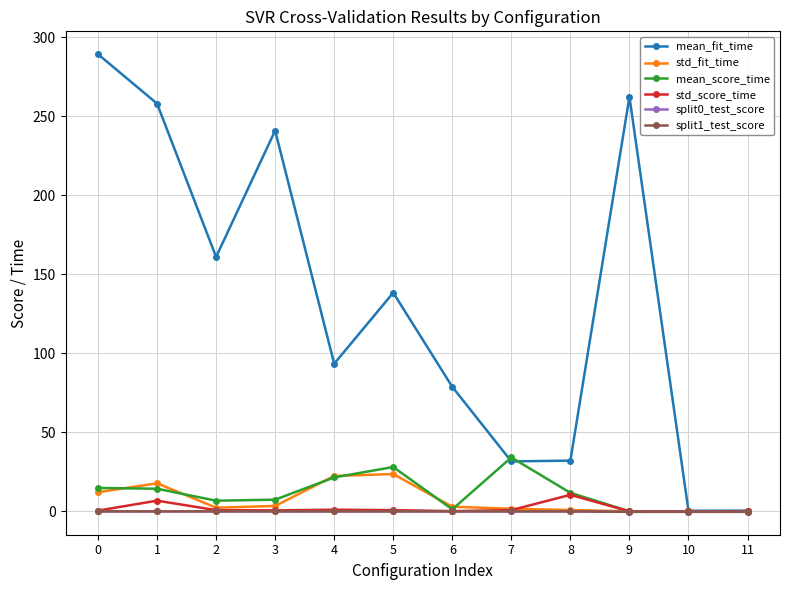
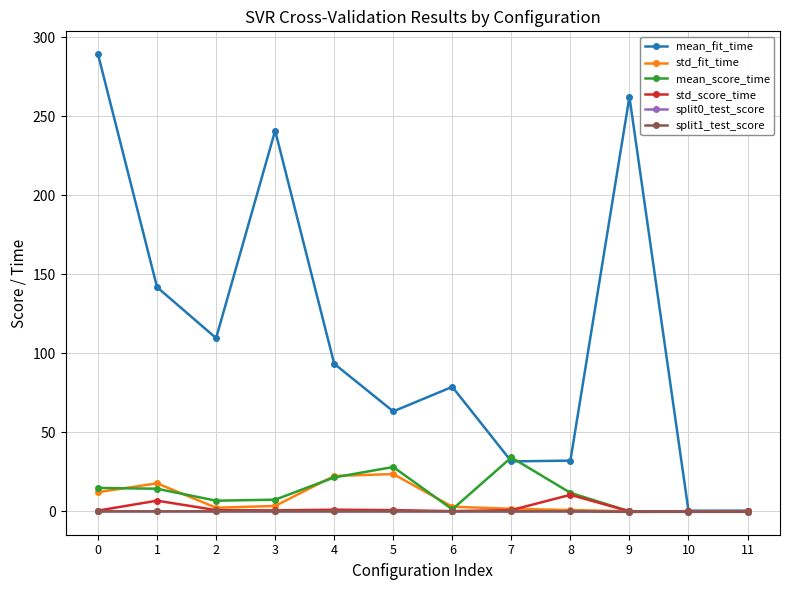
mean_fit_time, 1: 258 -> 142
mean_fit_time, 2: 161 -> 110
mean_fit_time, 5: 138 -> 63
